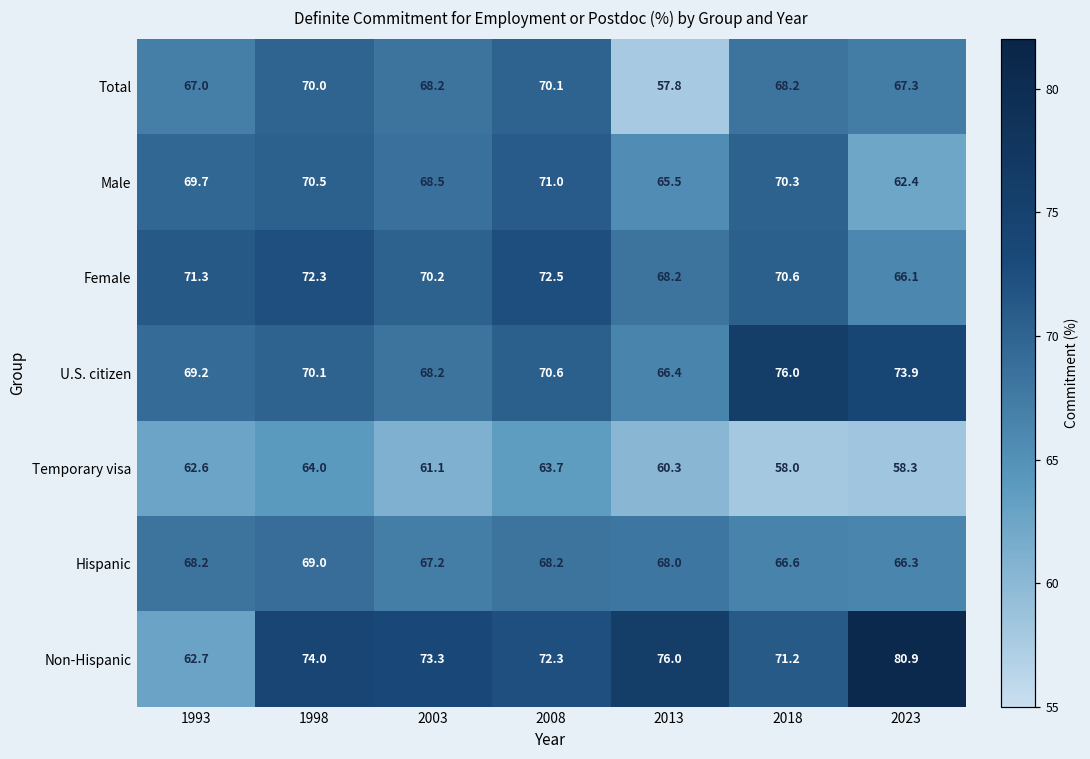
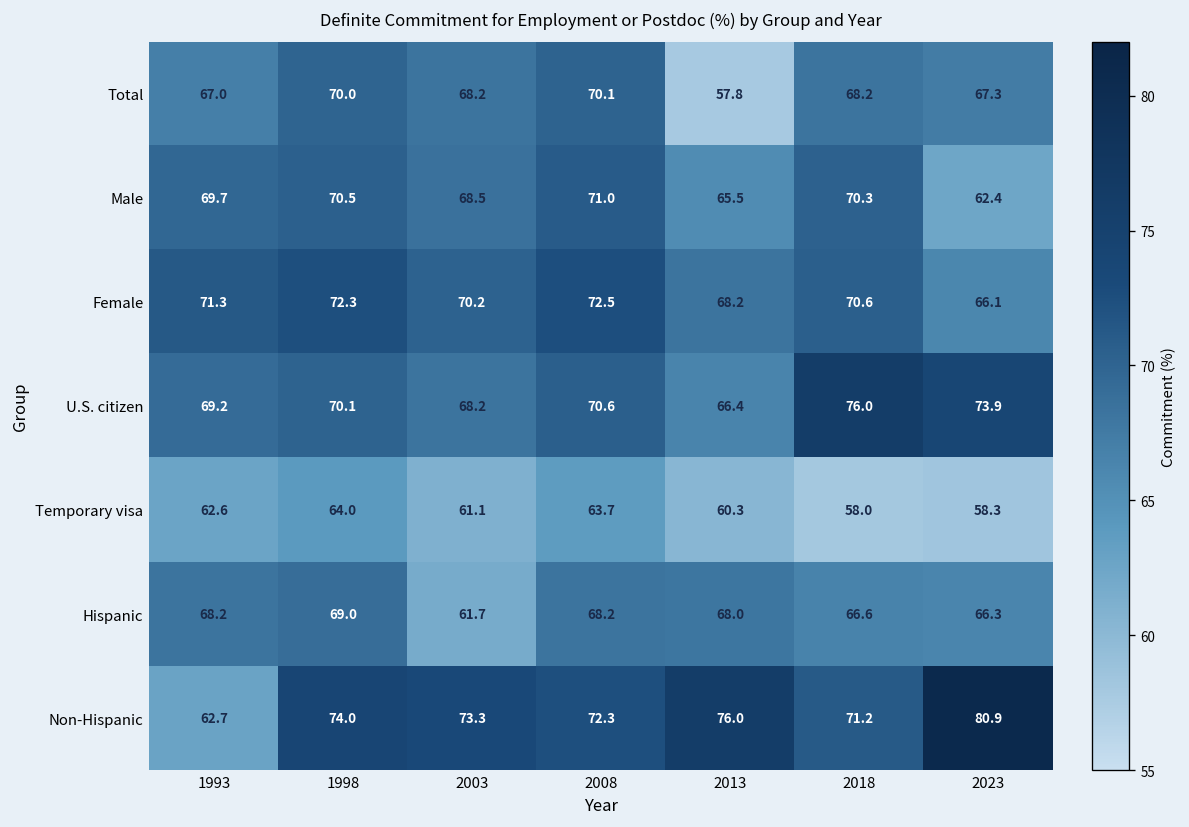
Hispanic, 2003: 67.2 -> 61.7
